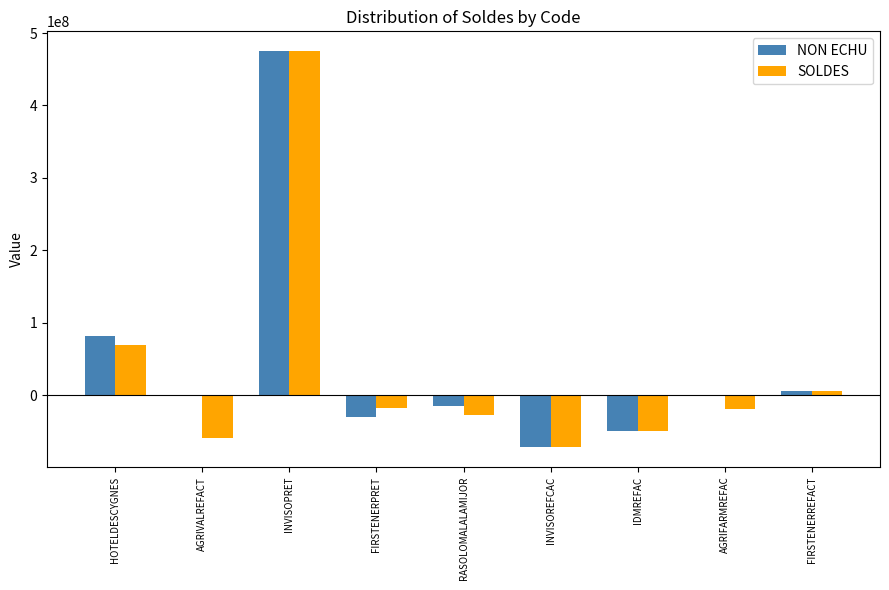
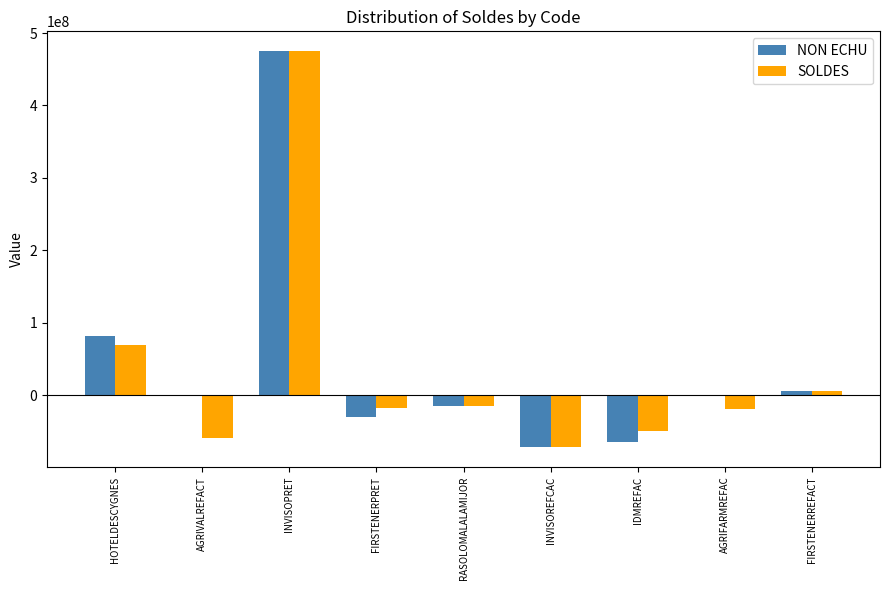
SOLDES, RASOLOMALALAMIJOR: -30000000 -> -20000000
NON ECHU, IDMREFAC: -50000000 -> -60000000
